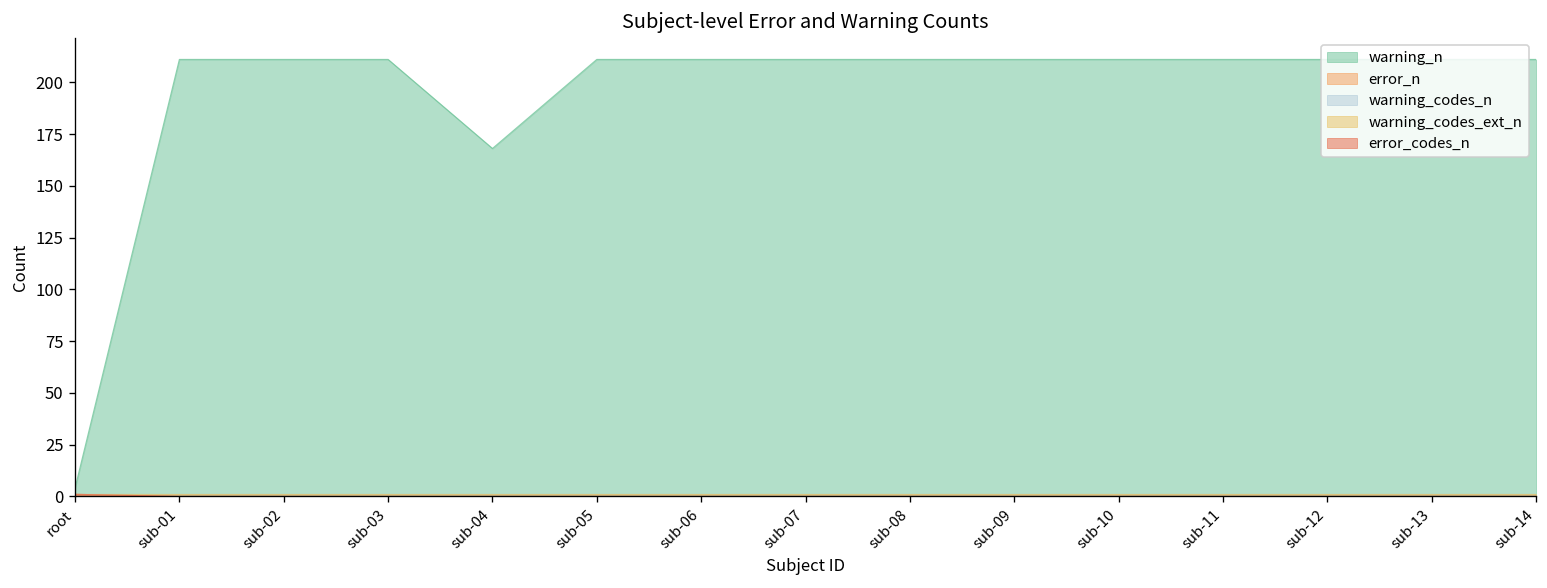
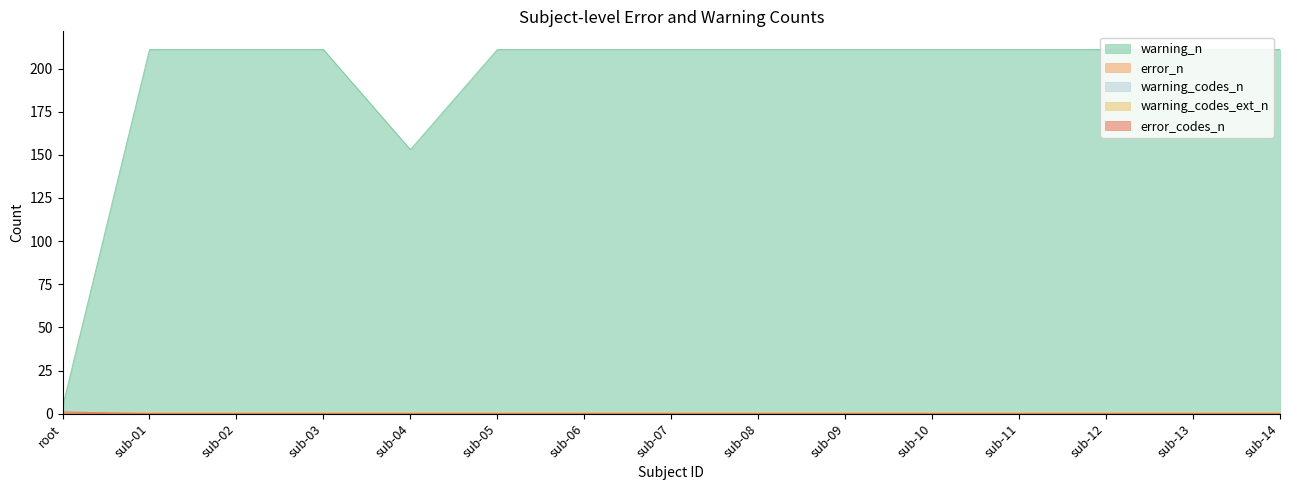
warning_n, sub-04: 168 -> 153
